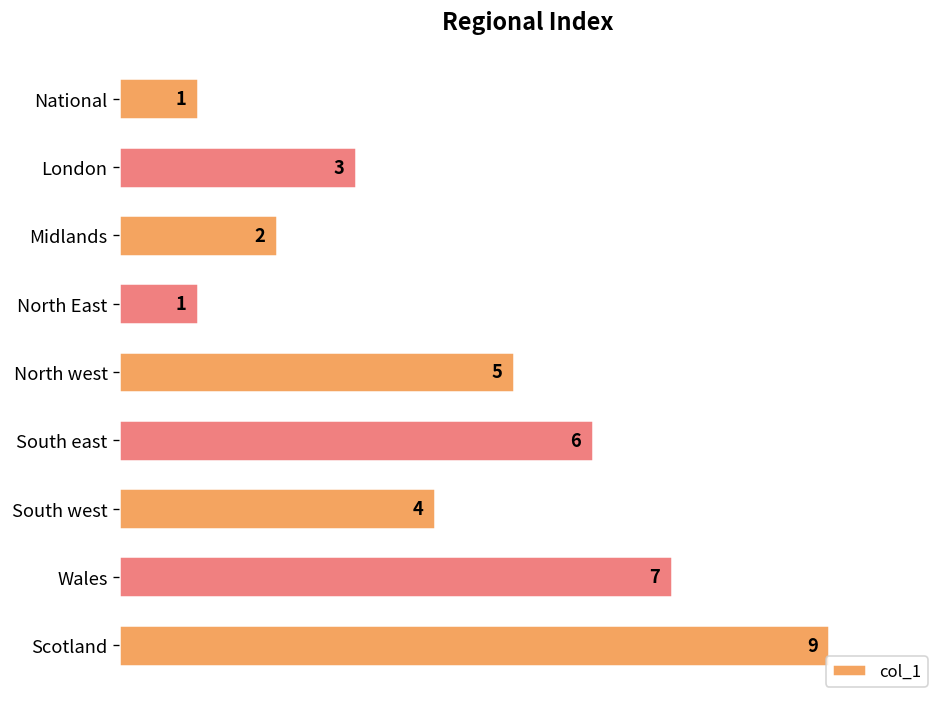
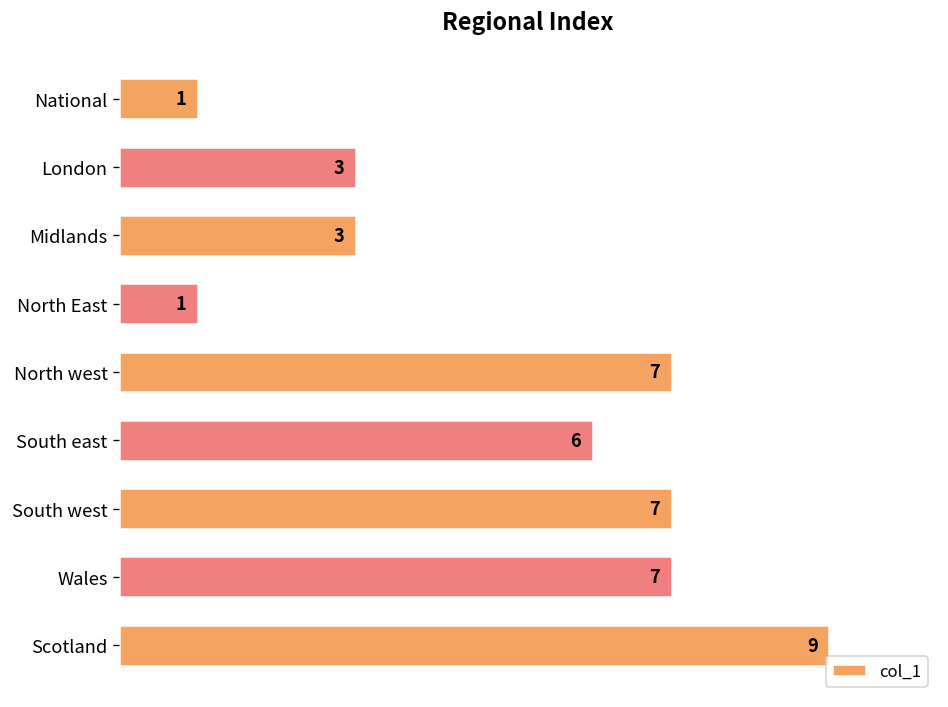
Midlands: 2 -> 3
North west: 5 -> 7
South west: 4 -> 7
